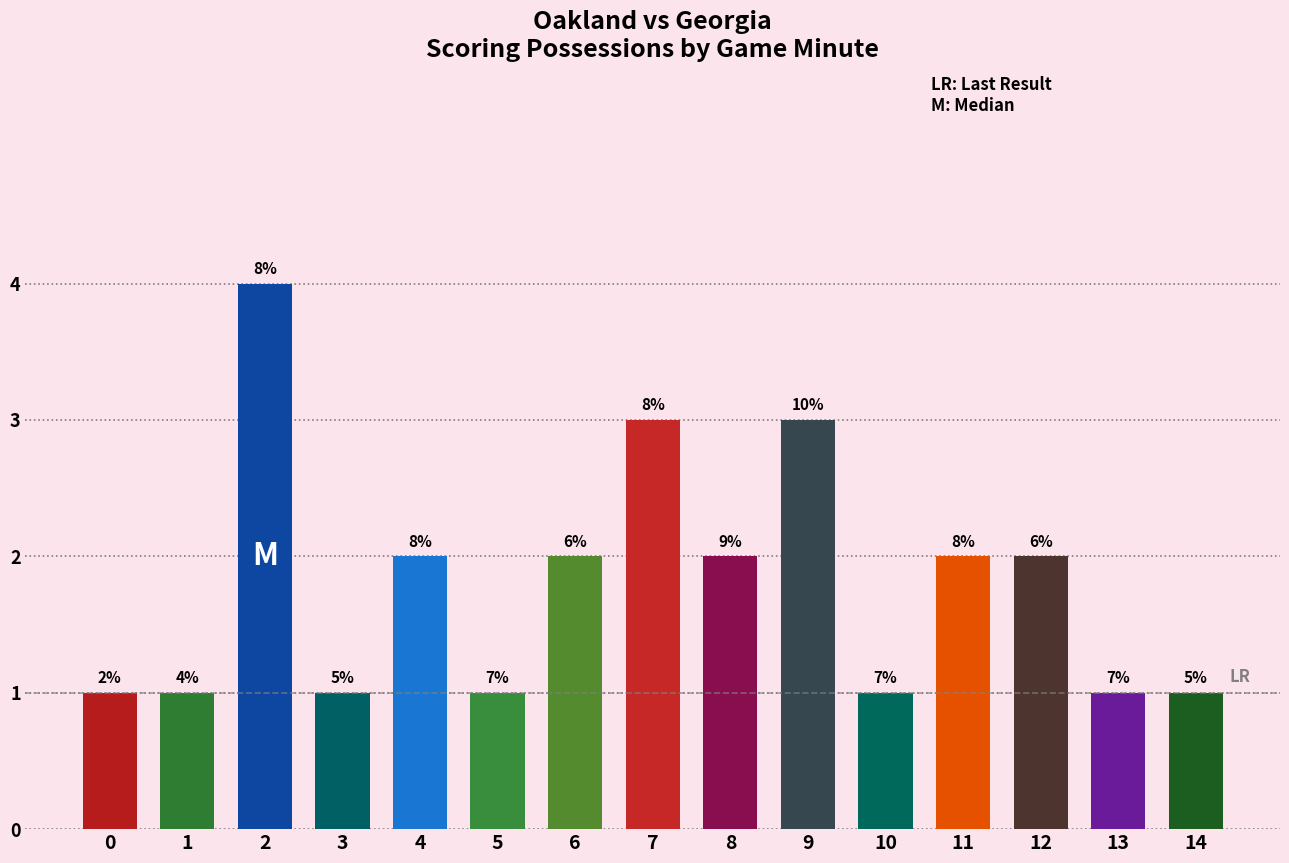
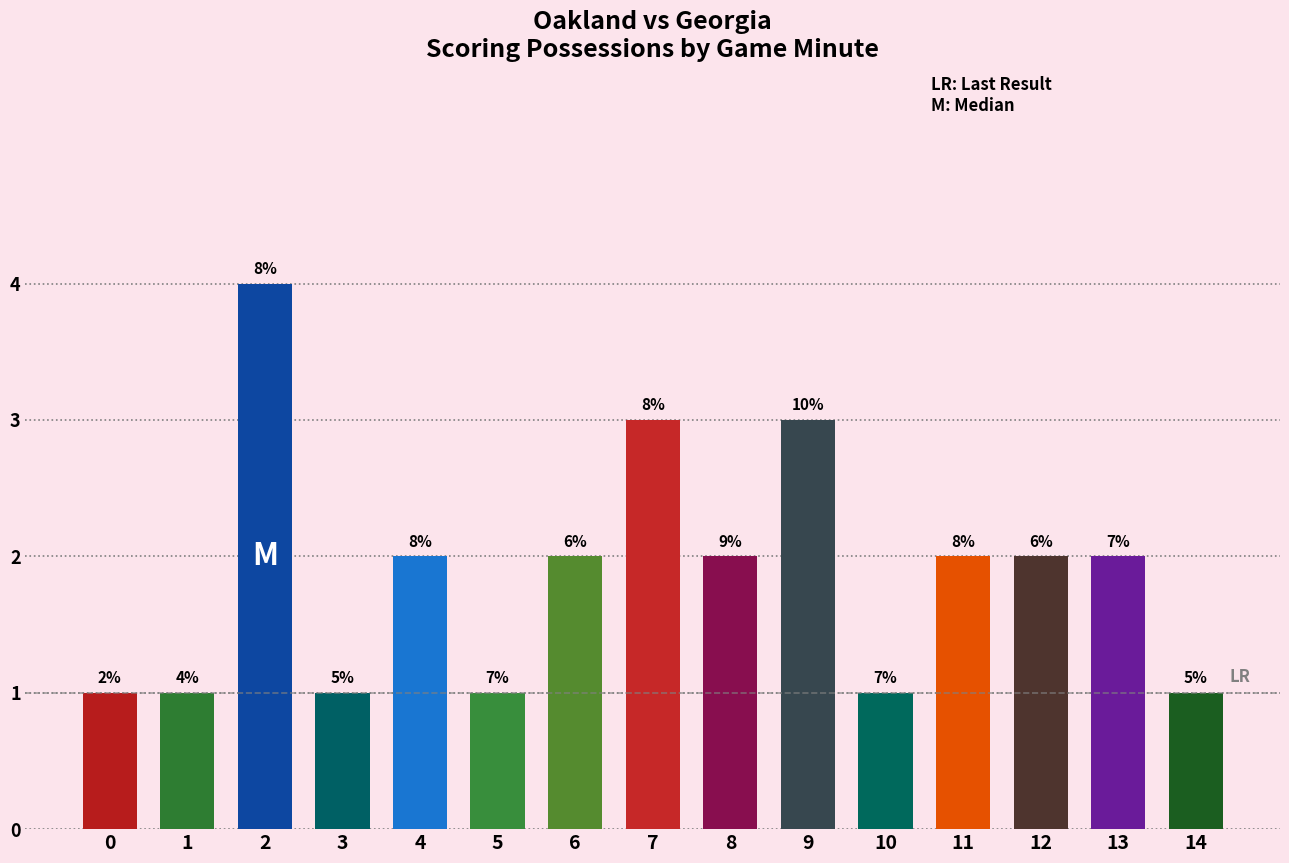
13: 1 -> 2
